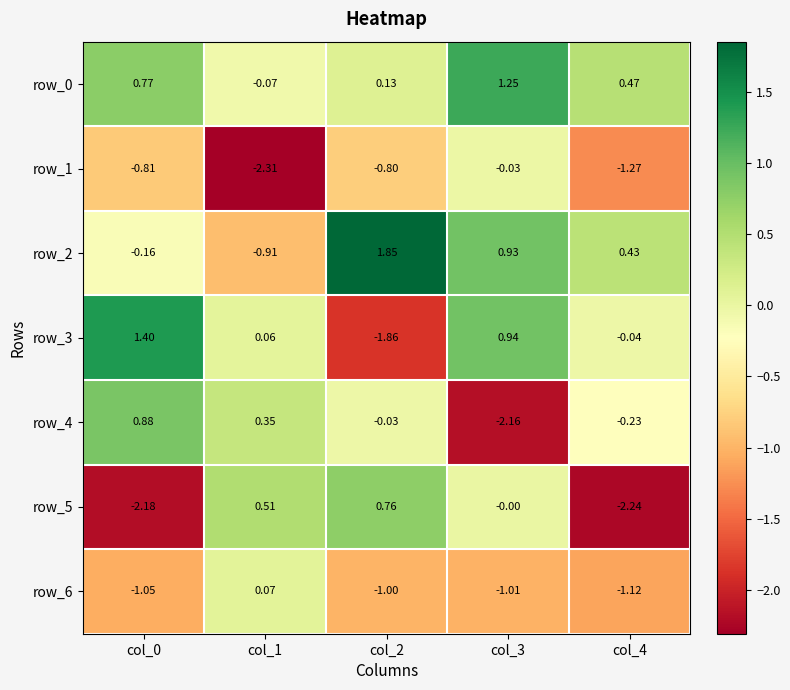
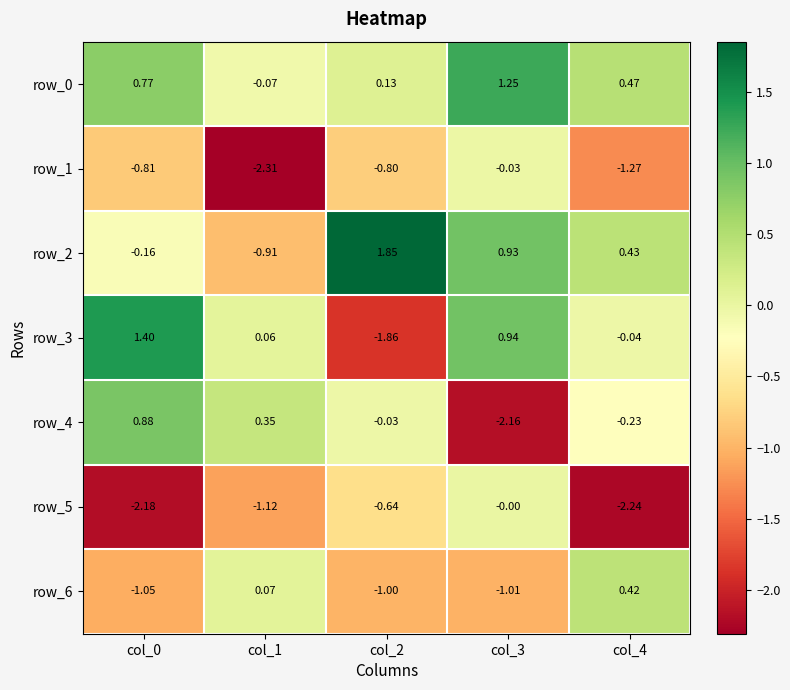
row_5, col_1: 0.51 -> -1.12
row_5, col_2: 0.76 -> -0.64
row_6, col_4: -1.12 -> 0.42
